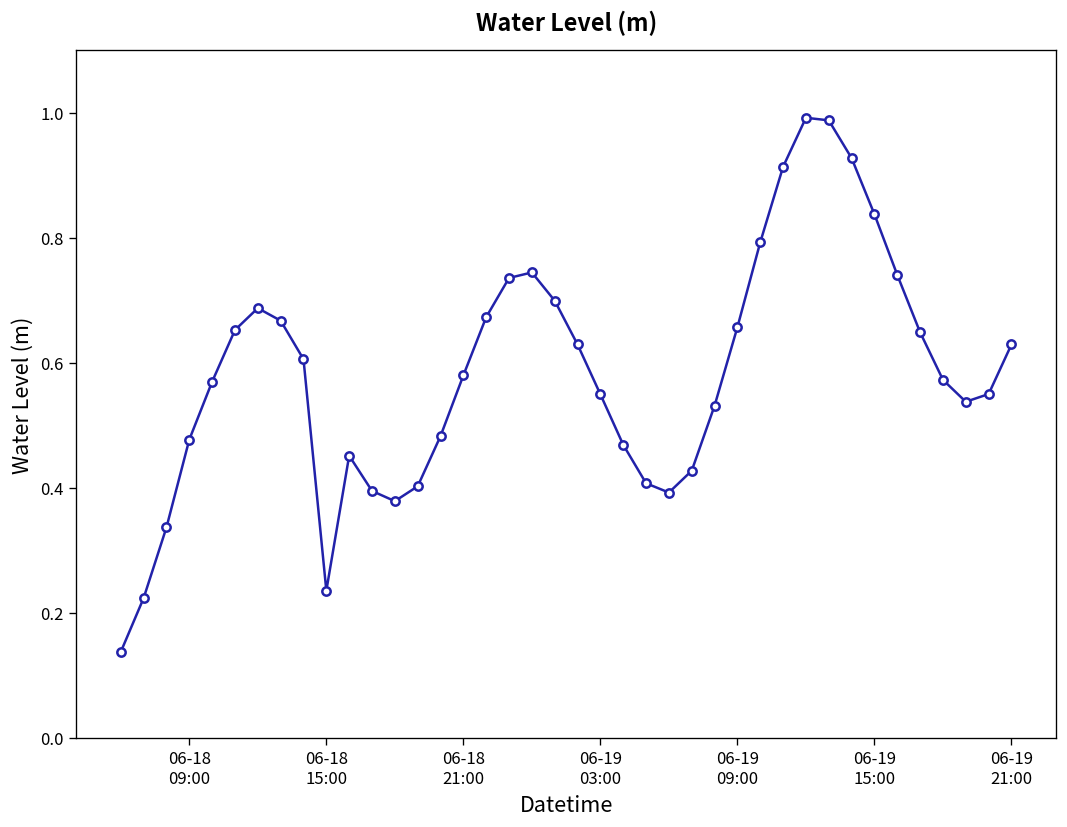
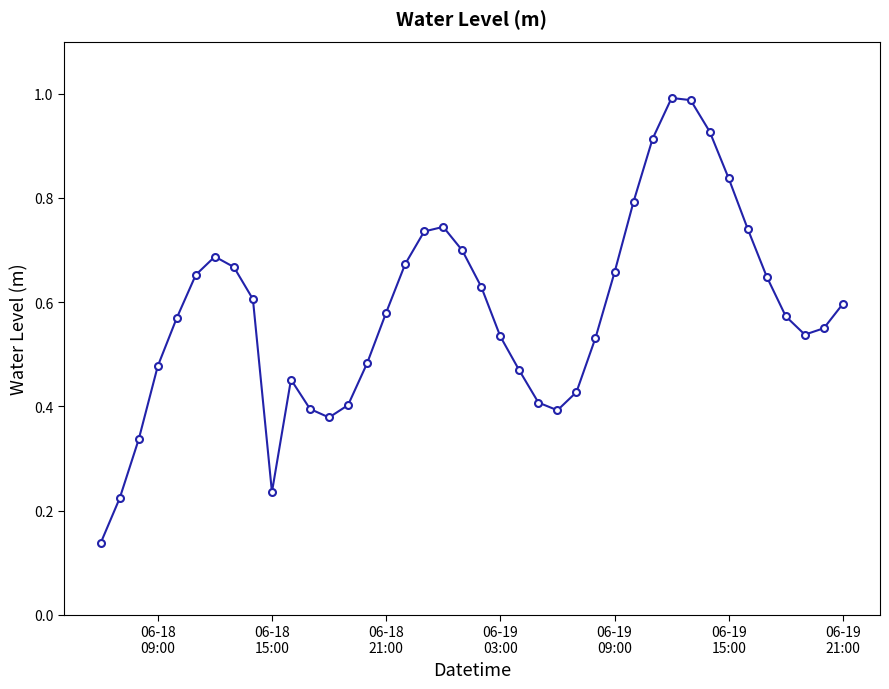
06-19 03:00: 0.55 -> 0.53
06-19 21:00: 0.63 -> 0.60
